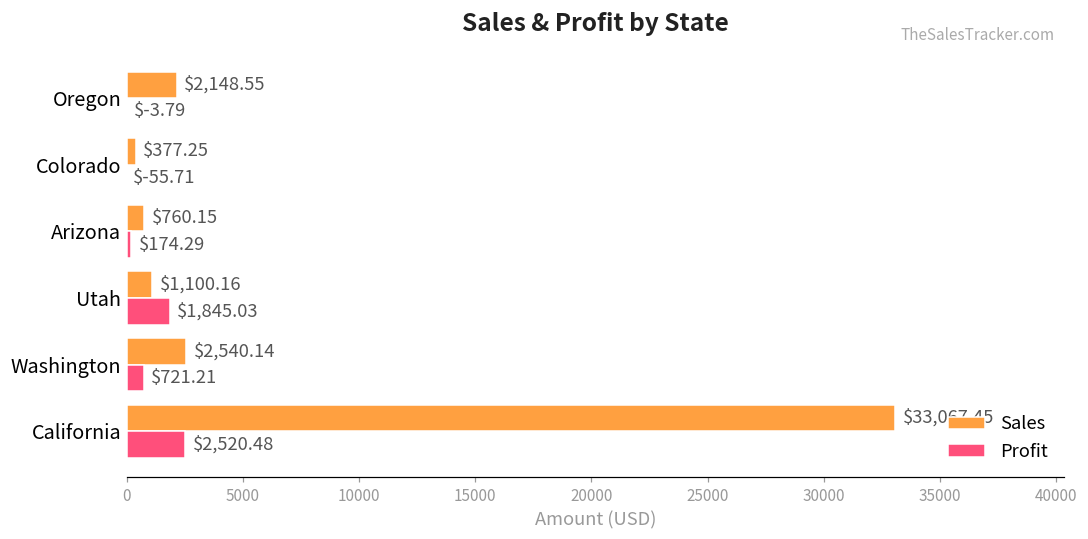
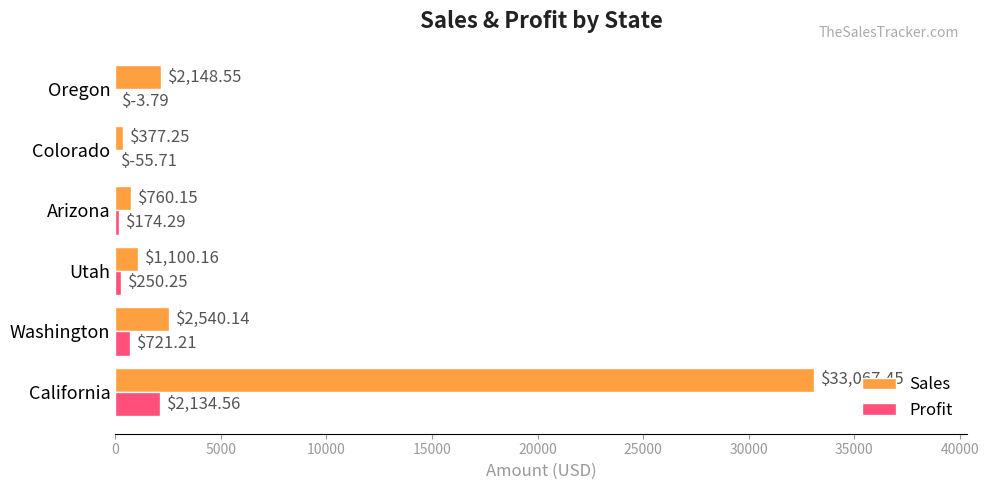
Profit, Utah: $1,845.03 -> $250.25
Profit, California: $2,520.48 -> $2,134.56
